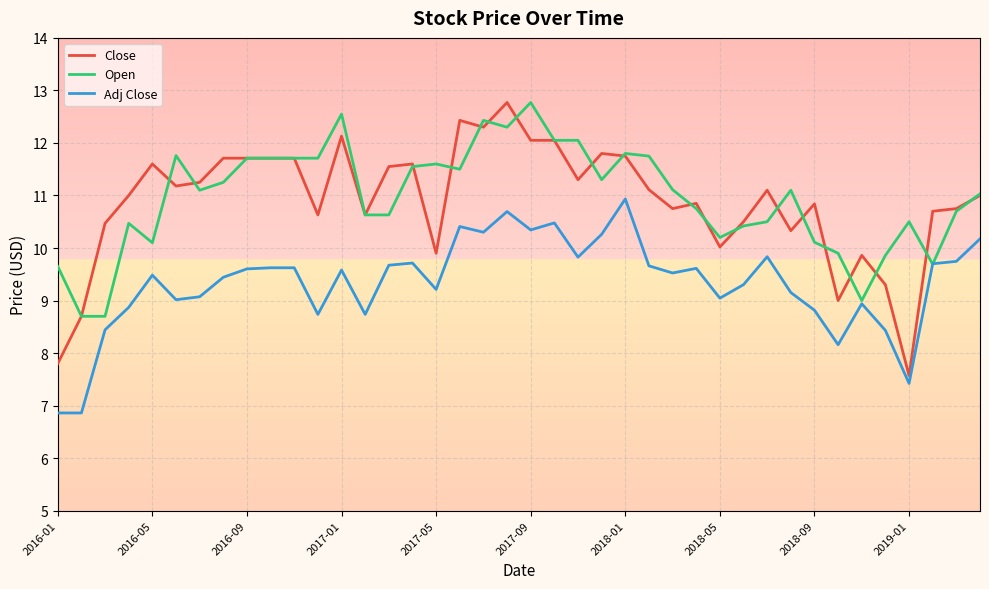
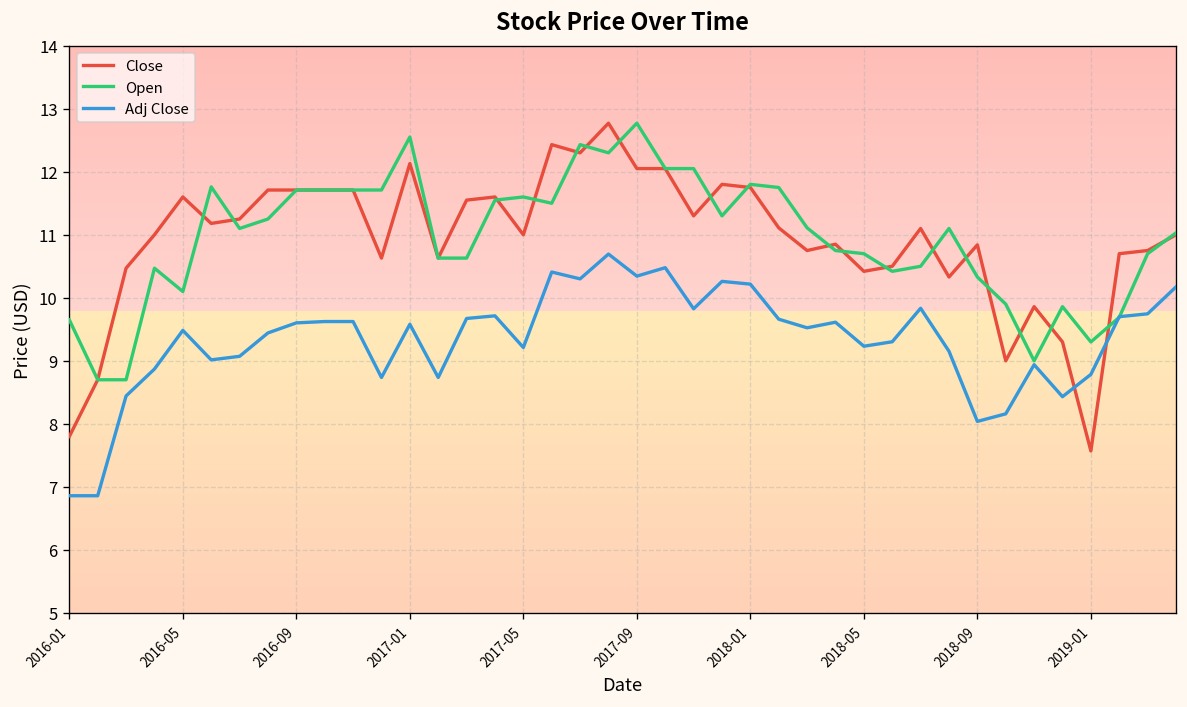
Close, 2017-05: 9.9 -> 11.0
Adj Close, 2018-01: 10.9 -> 10.2
Close, 2018-05: 10.0 -> 10.4
Open, 2018-05: 10.2 -> 10.7
Adj Close, 2018-05: 9.0 -> 9.2
Open, 2018-09: 10.1 -> 10.3
Adj Close, 2018-09: 8.8 -> 8.0
Open, 2019-01: 10.5 -> 9.3
Adj Close, 2019-01: 7.4 -> 8.8
